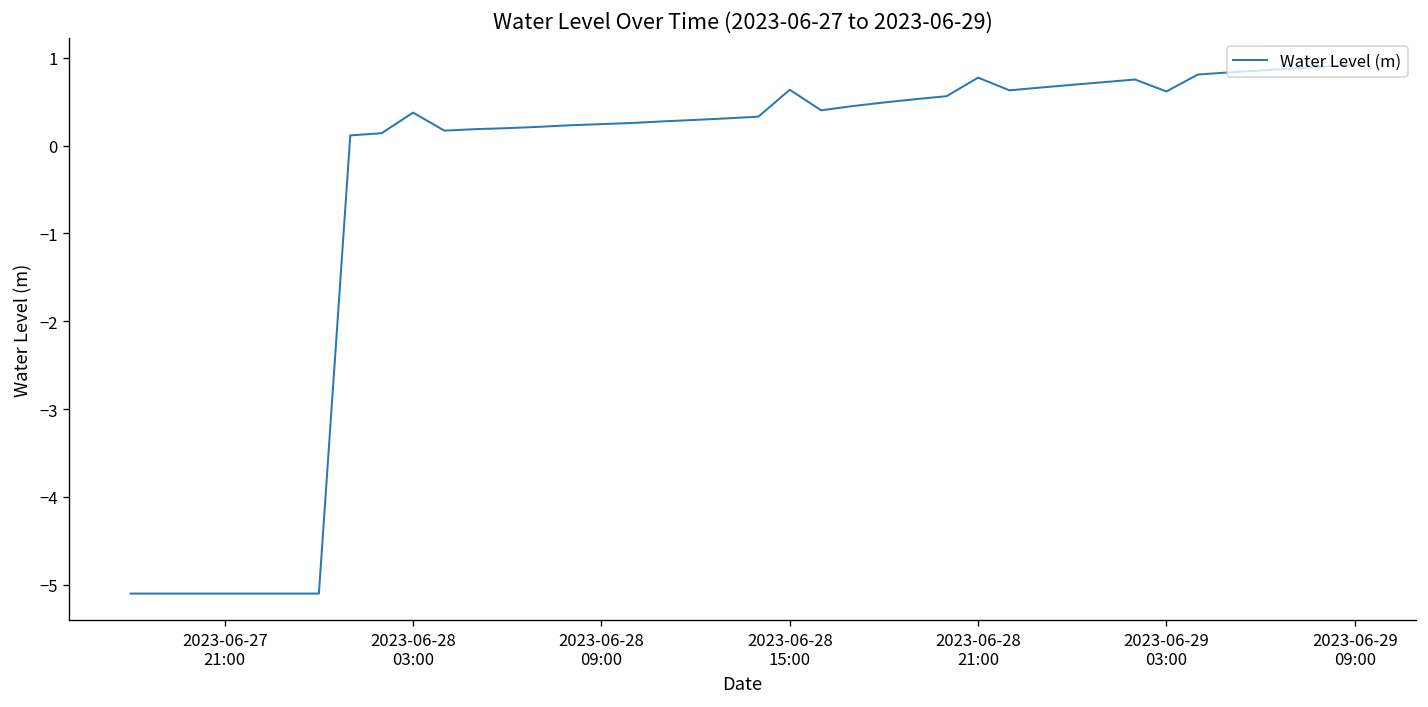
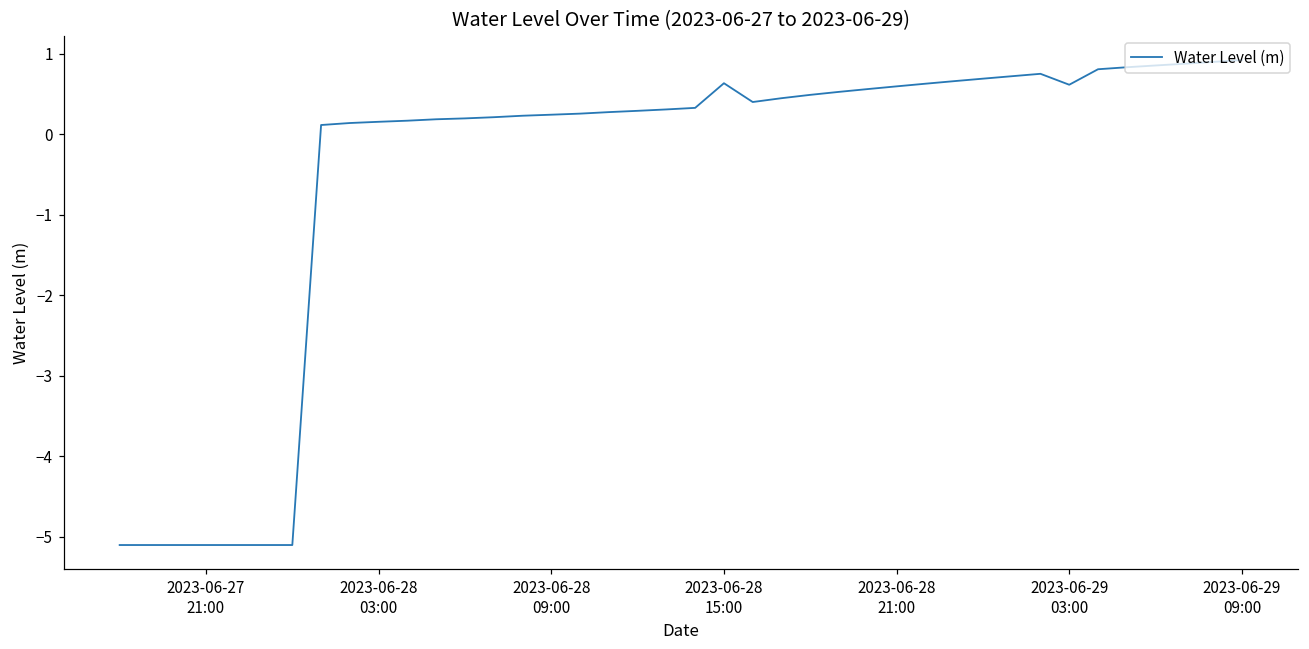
2023-06-28 03:00: 0.4 -> 0.2
2023-06-28 21:00: 0.8 -> 0.6
